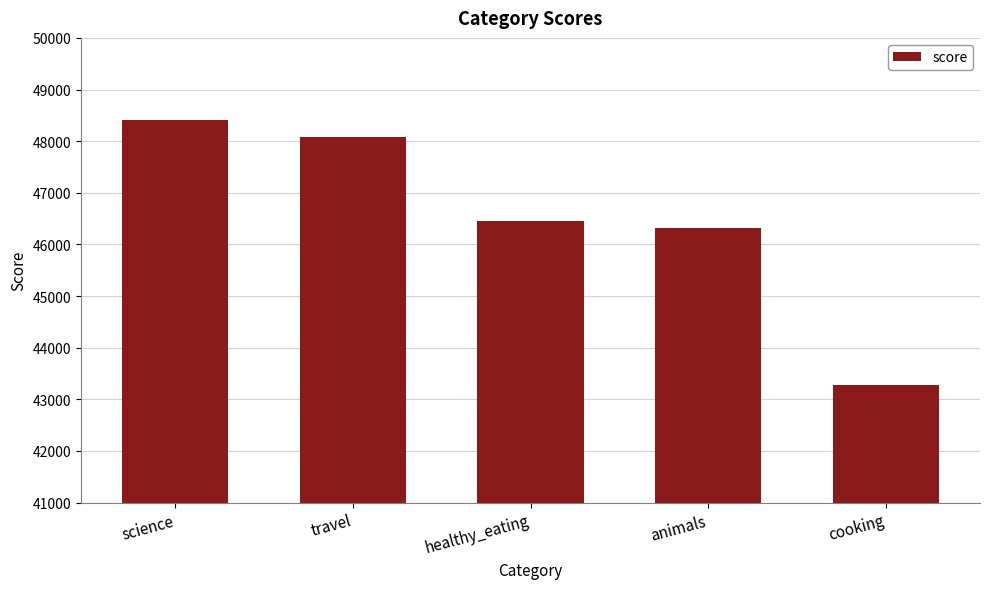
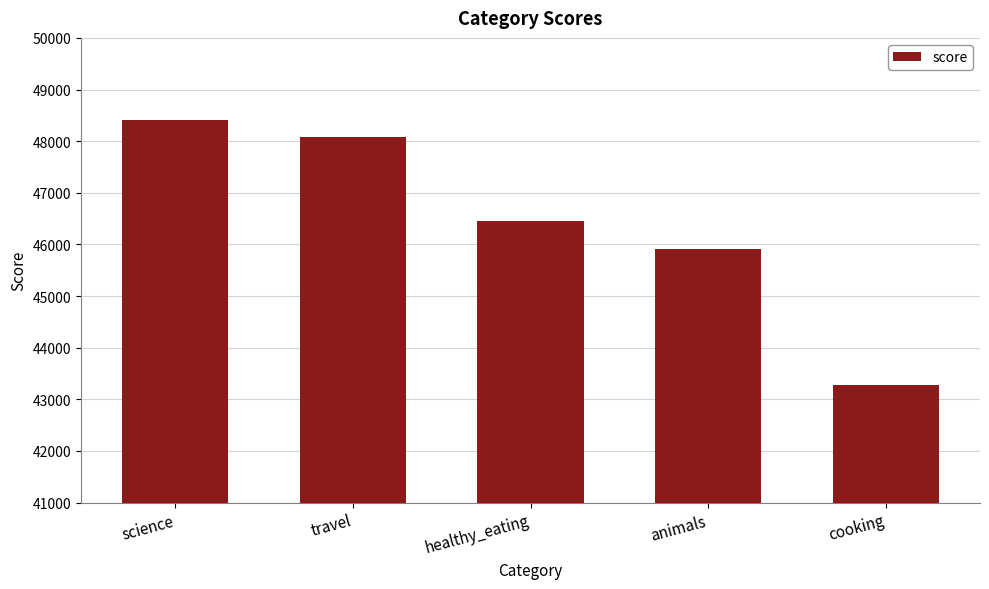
animals: 46300 -> 45900
